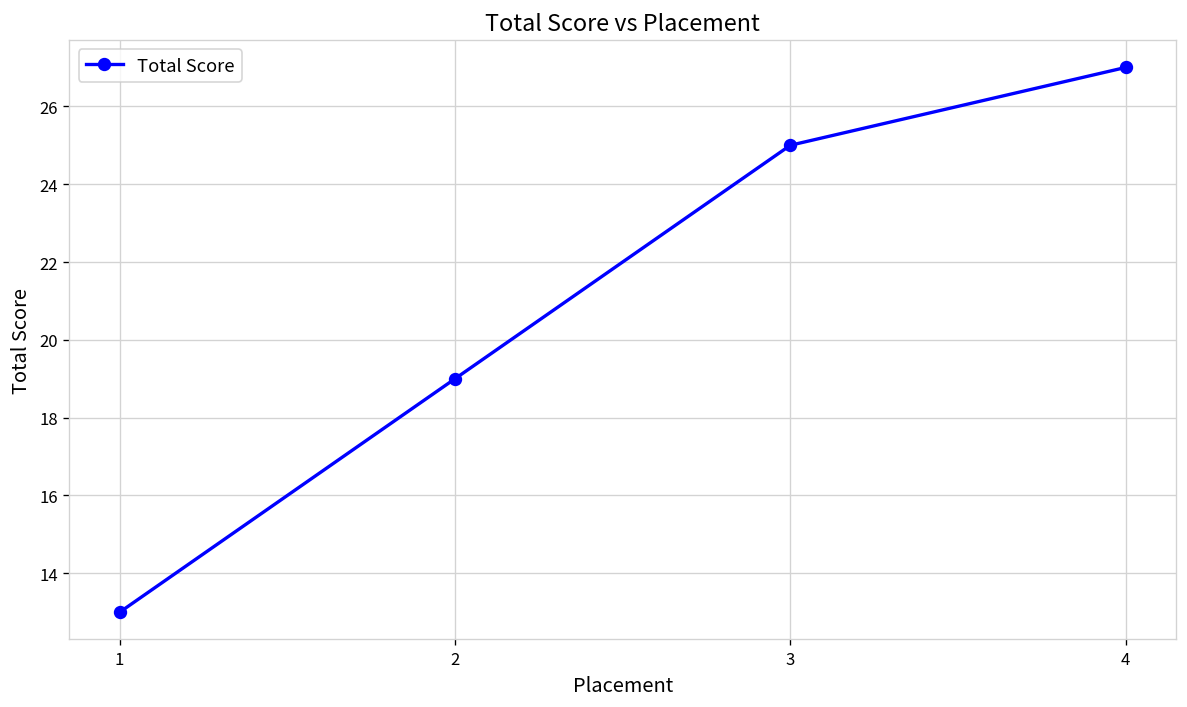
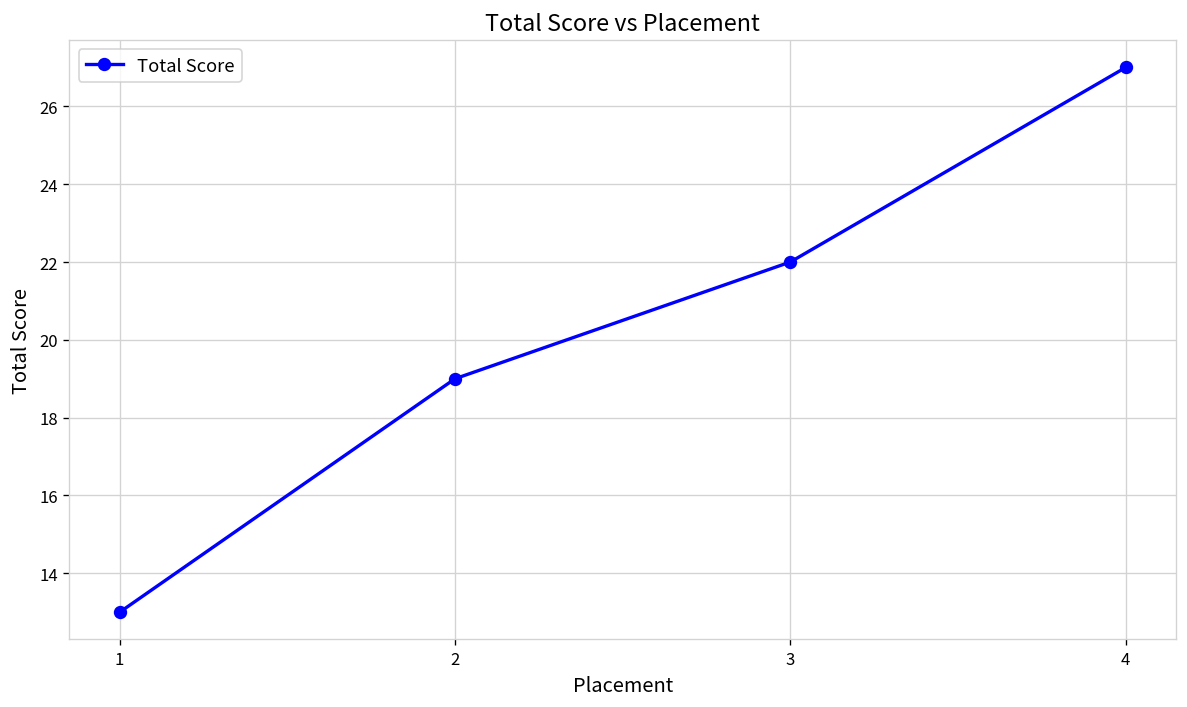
3: 25 -> 22
